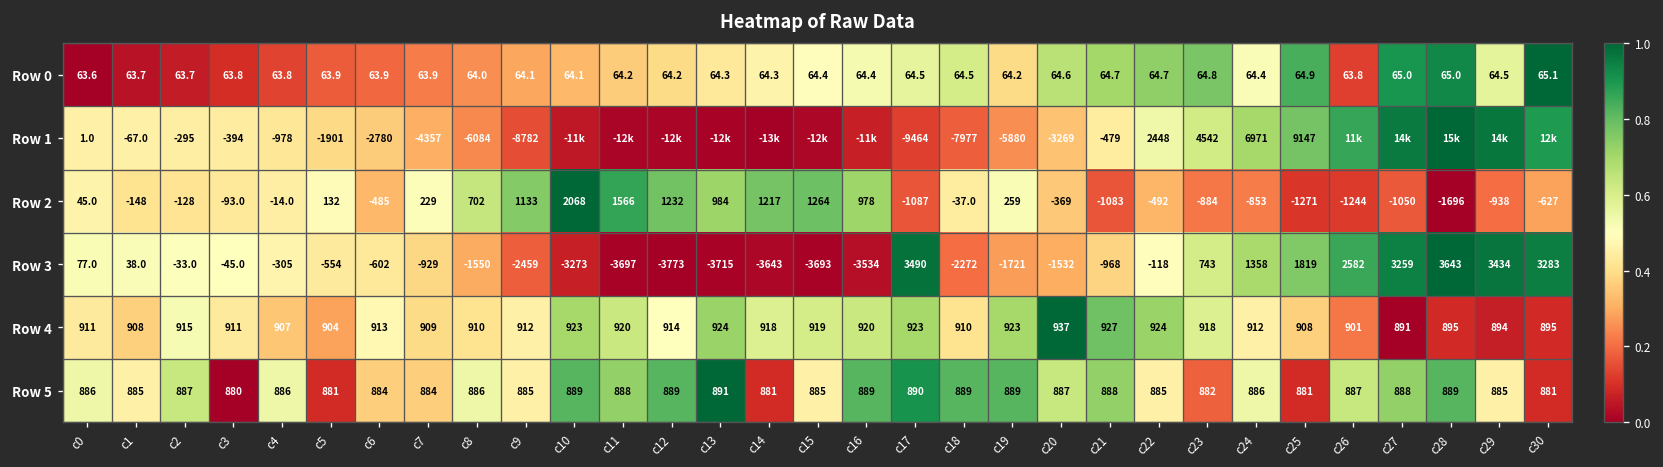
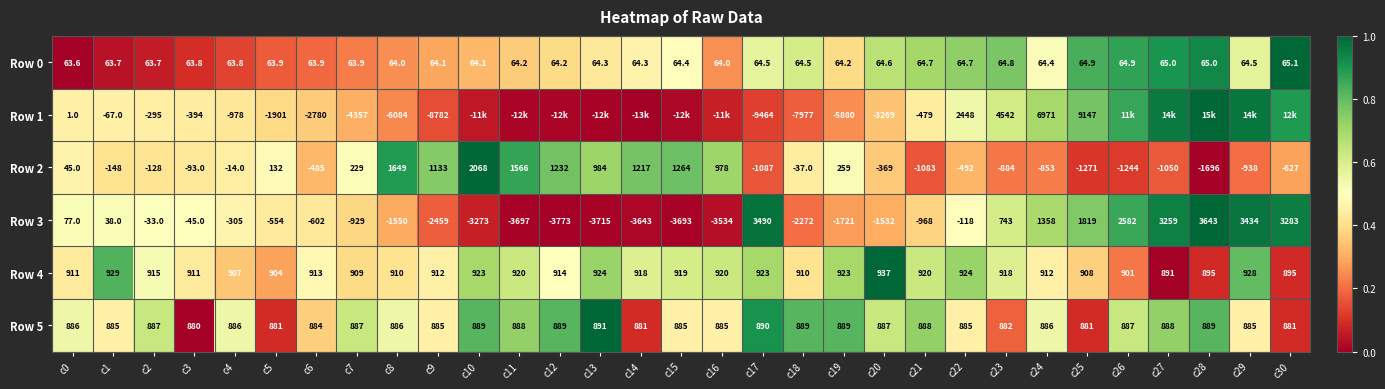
Row 0, c16: 64.4 -> 64.0
Row 0, c26: 63.8 -> 64.9
Row 2, c8: 702 -> 1649
Row 4, c1: 908 -> 929
Row 4, c21: 927 -> 920
Row 4, c29: 894 -> 928
Row 5, c7: 884 -> 887
Row 5, c16: 889 -> 885
